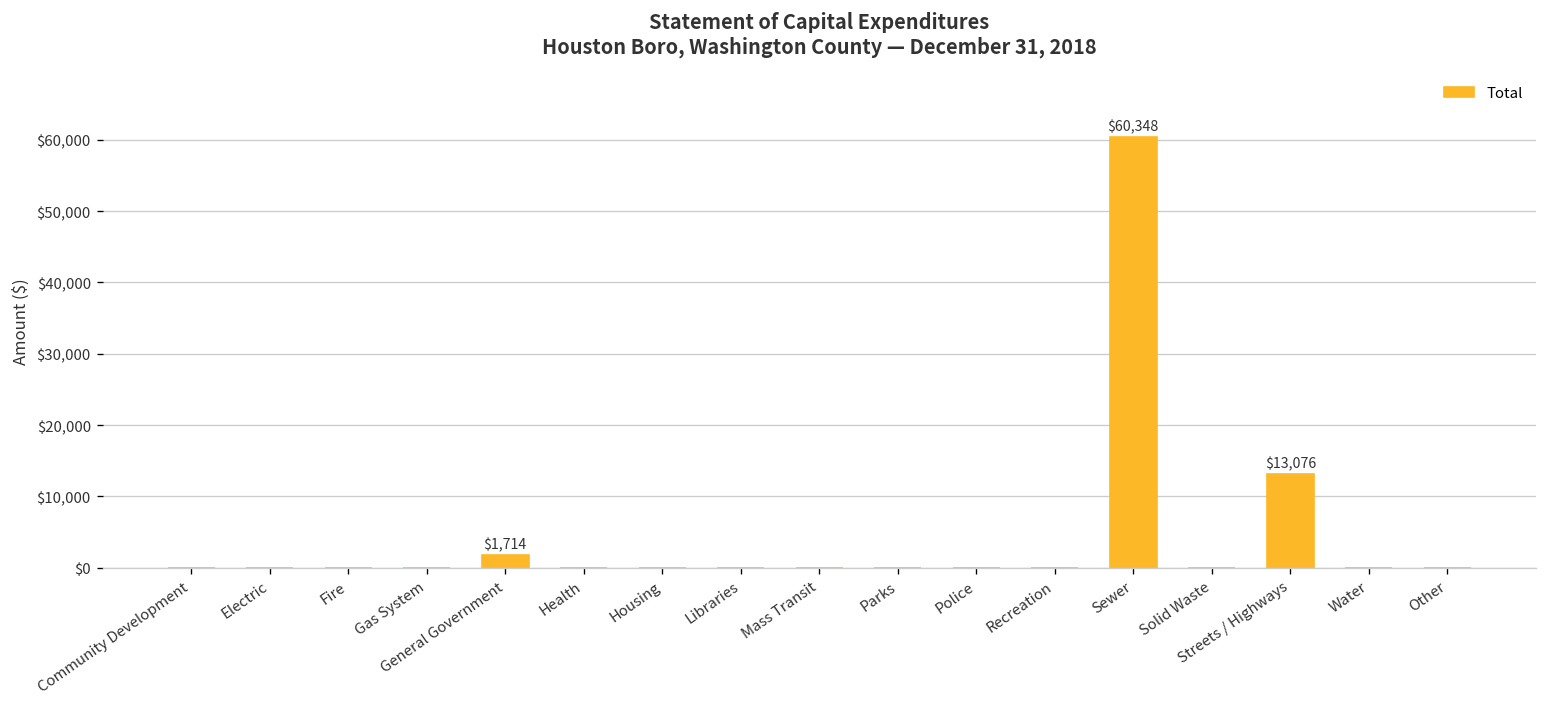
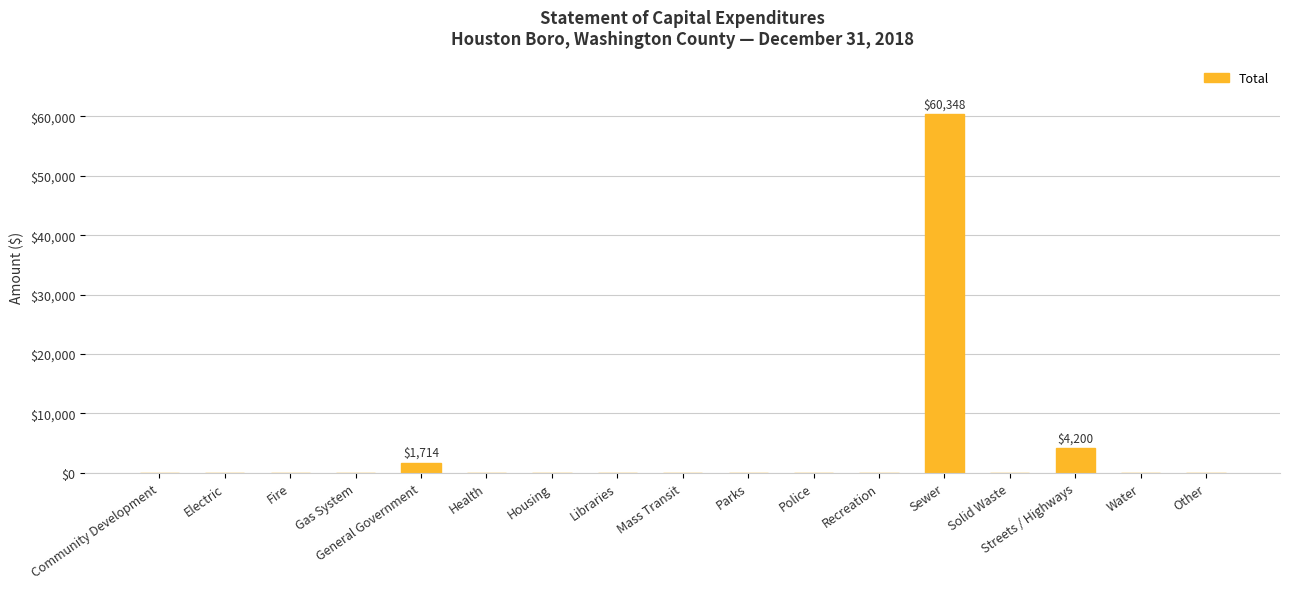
Streets / Highways: $13,076 -> $4,200
